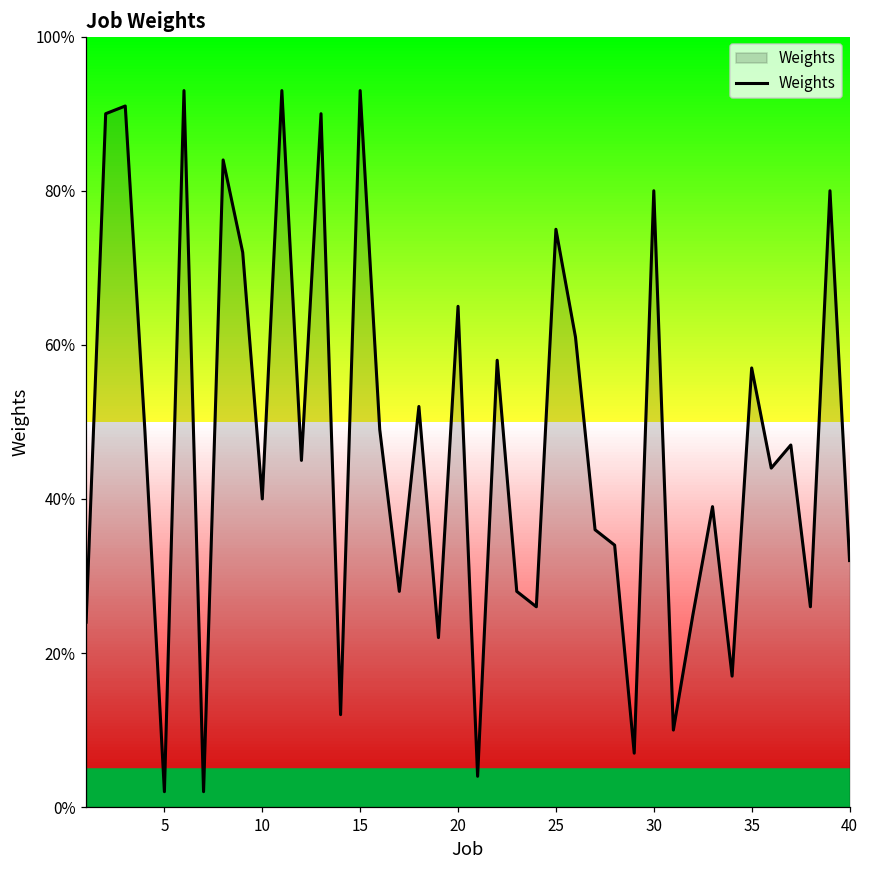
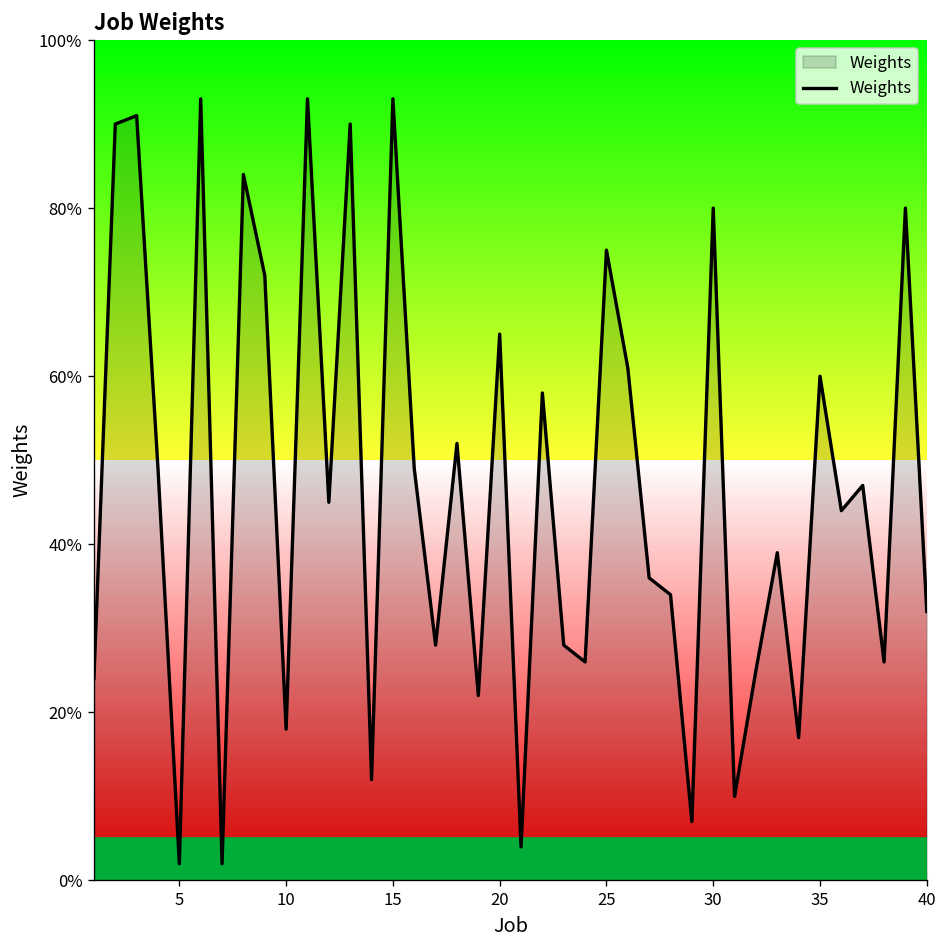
10: 40% -> 18%
35: 57% -> 60%
